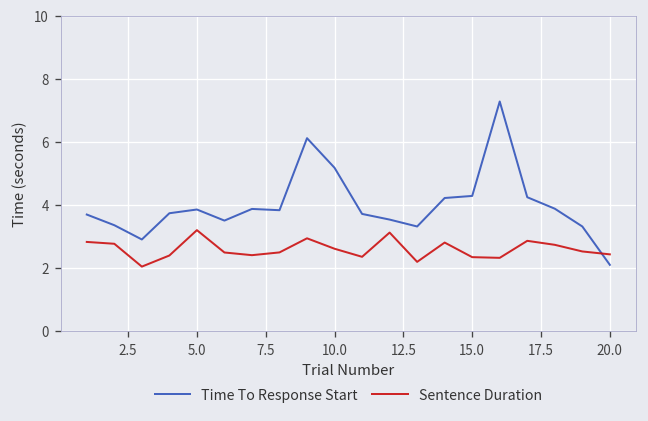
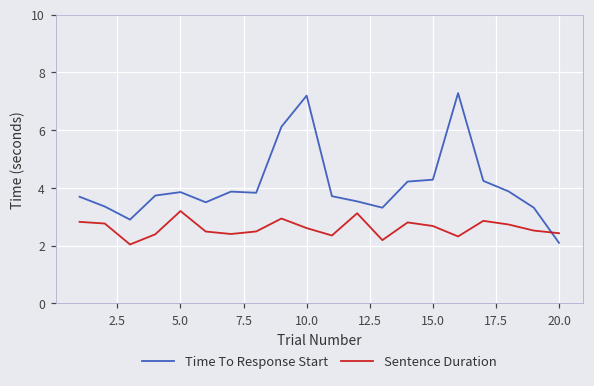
Time To Response Start, 10.0: 5.2 -> 7.2
Sentence Duration, 15.0: 2.3 -> 2.7
